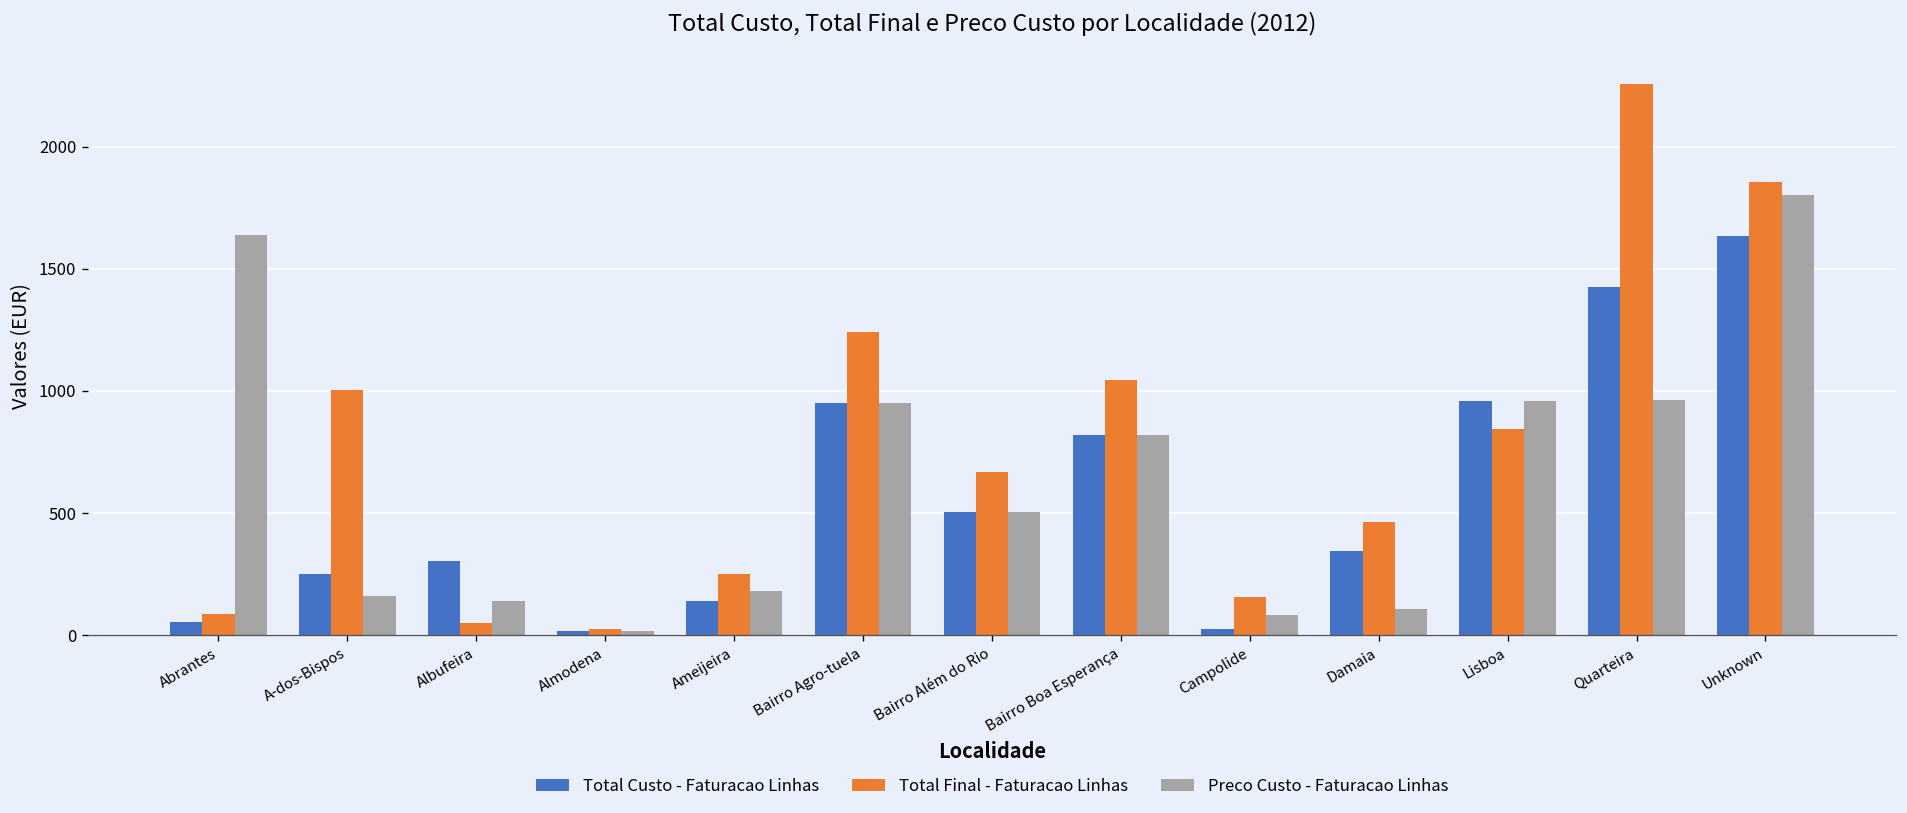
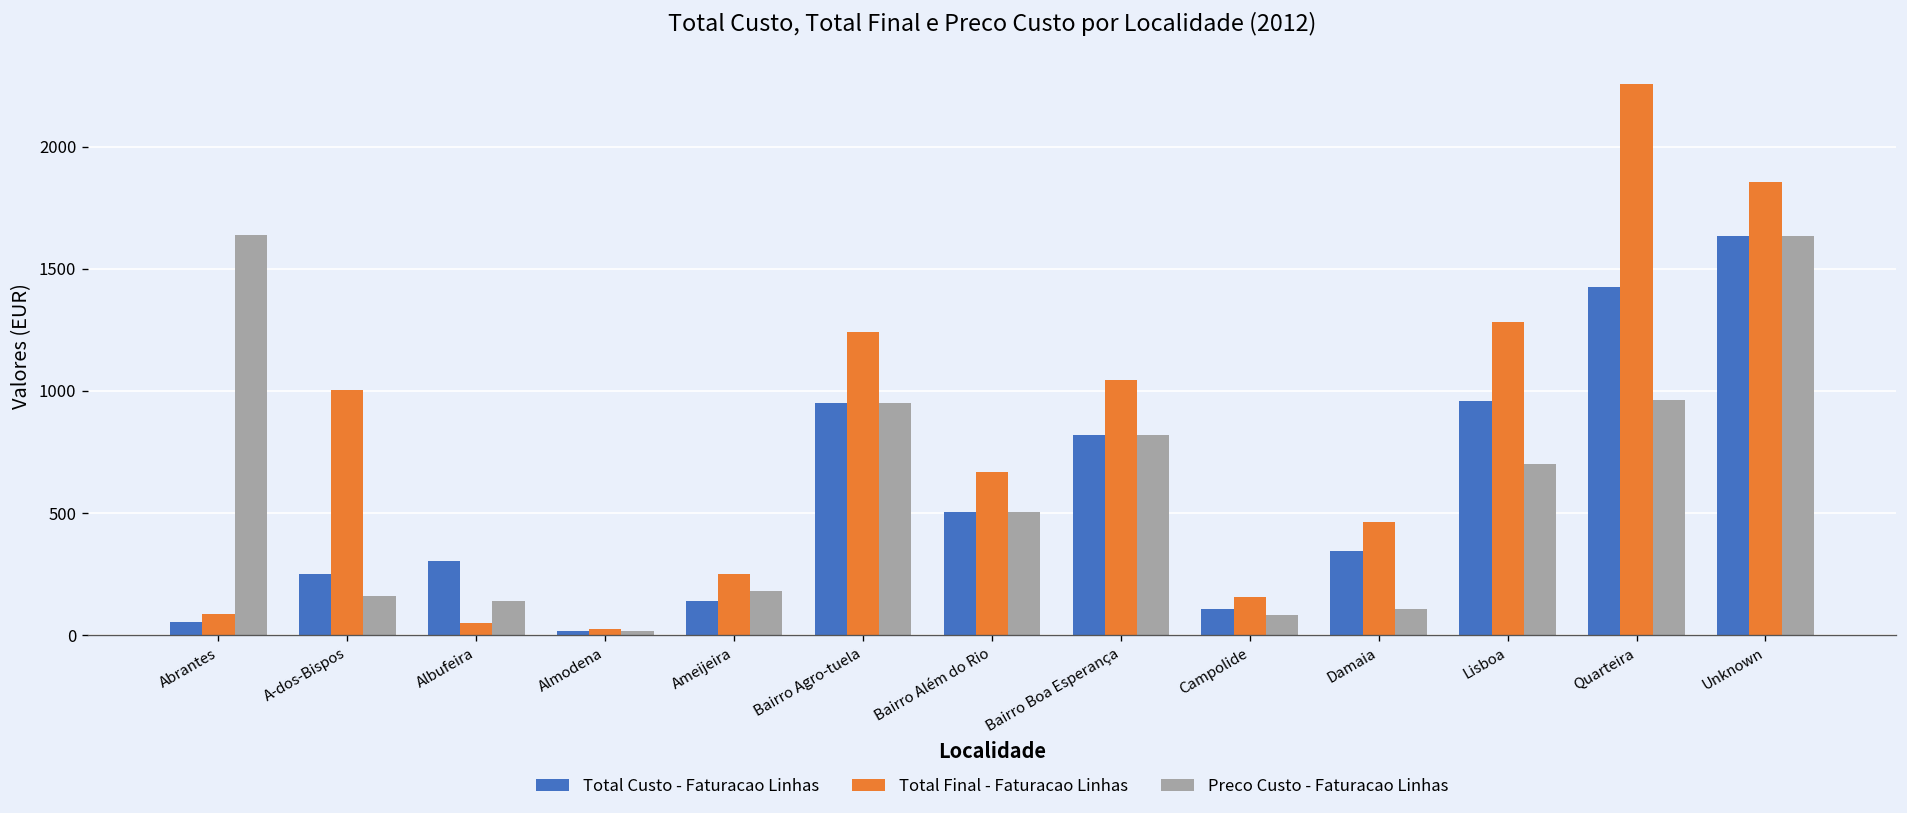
Total Custo - Faturacao Linhas, Campolide: 20 -> 110
Total Final - Faturacao Linhas, Lisboa: 850 -> 1280
Preco Custo - Faturacao Linhas, Lisboa: 960 -> 700
Preco Custo - Faturacao Linhas, Unknown: 1800 -> 1630
